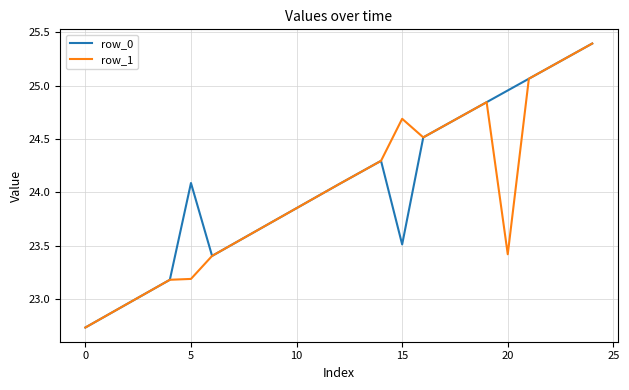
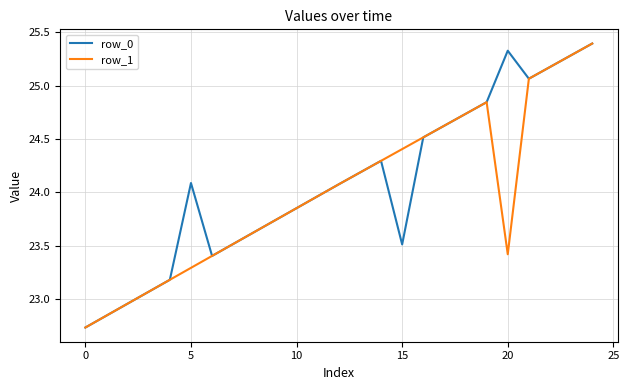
row_1, 5: 23.19 -> 23.29
row_1, 15: 24.69 -> 24.41
row_0, 20: 24.96 -> 25.33
